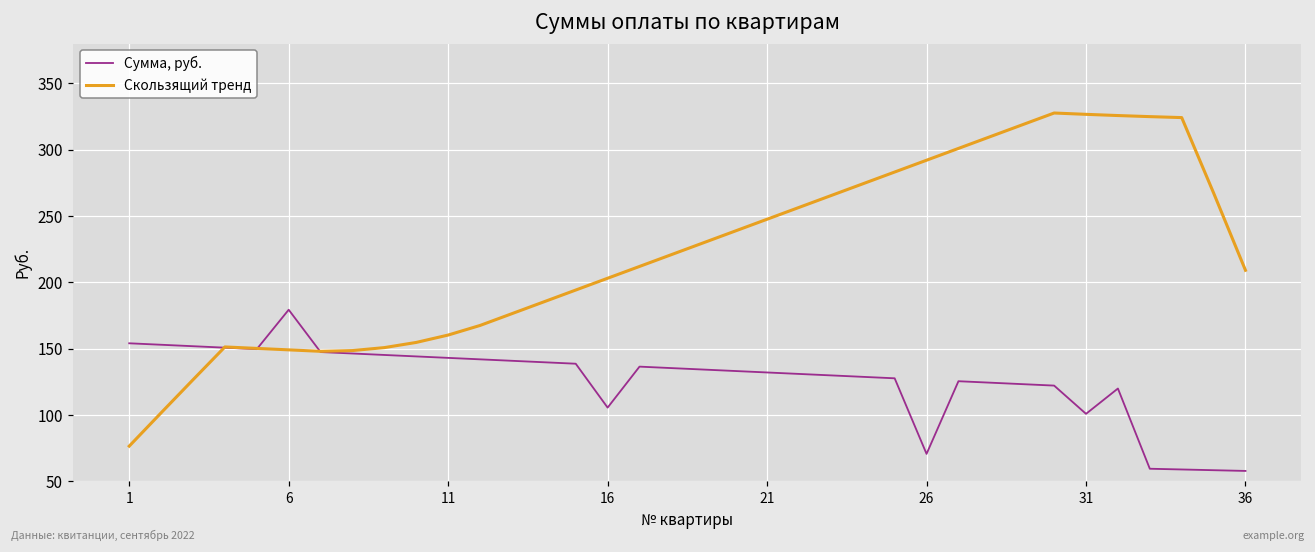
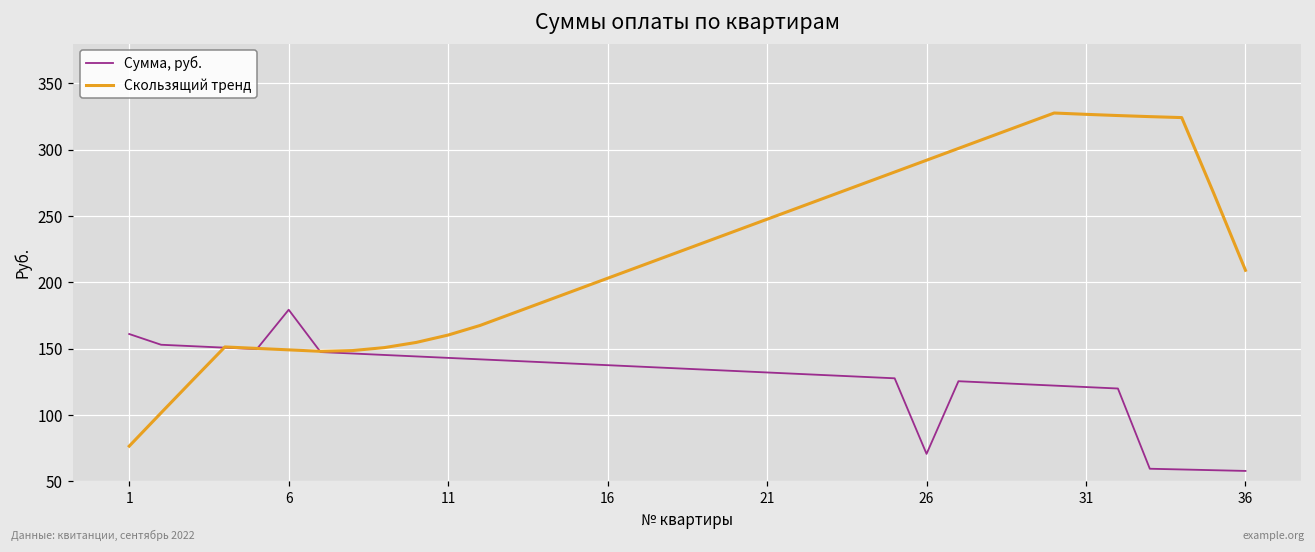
Сумма, руб., 1: 154 -> 161
Сумма, руб., 16: 106 -> 138
Сумма, руб., 31: 101 -> 121
